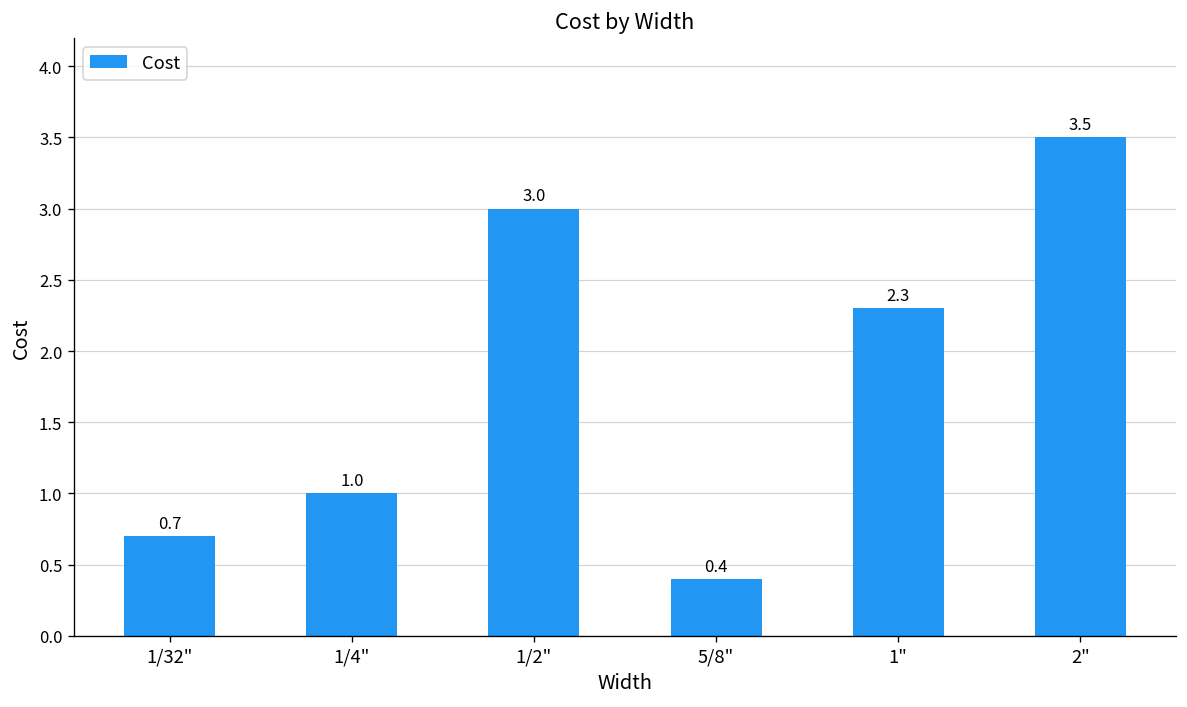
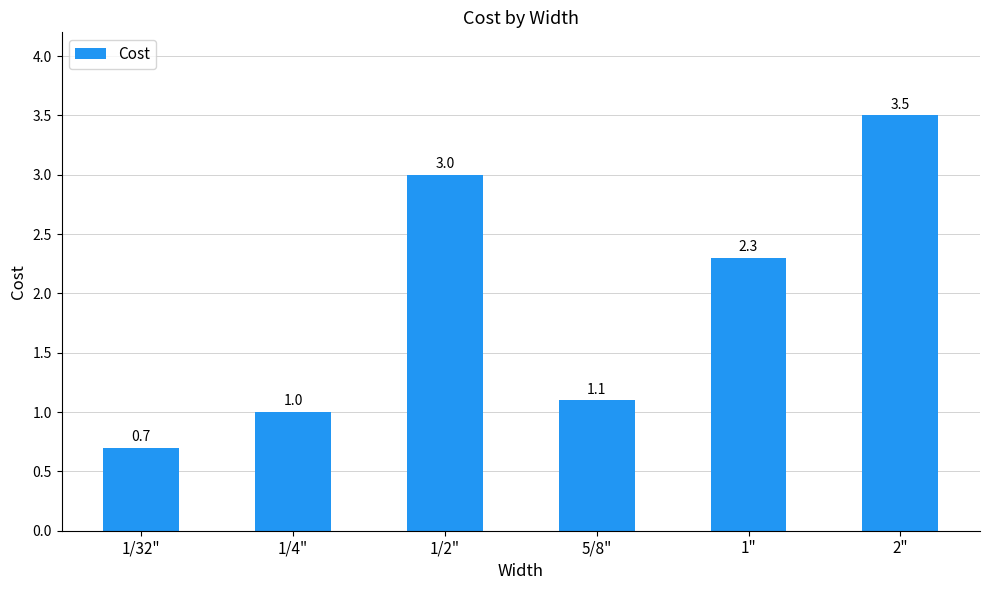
5/8": 0.4 -> 1.1
